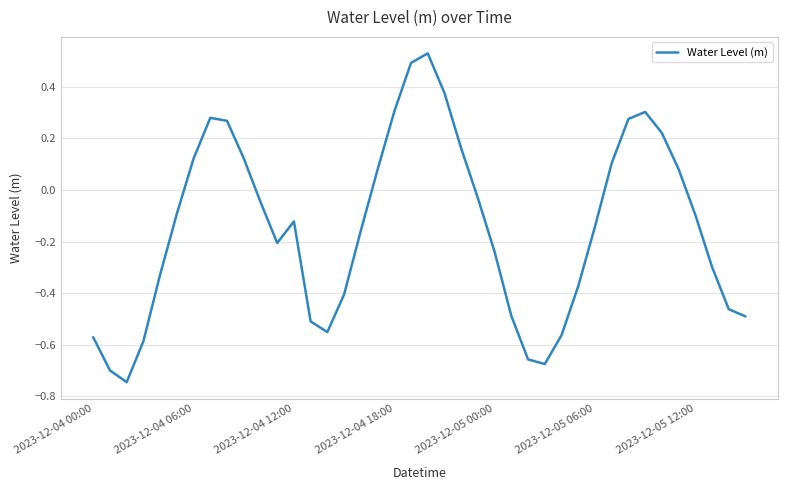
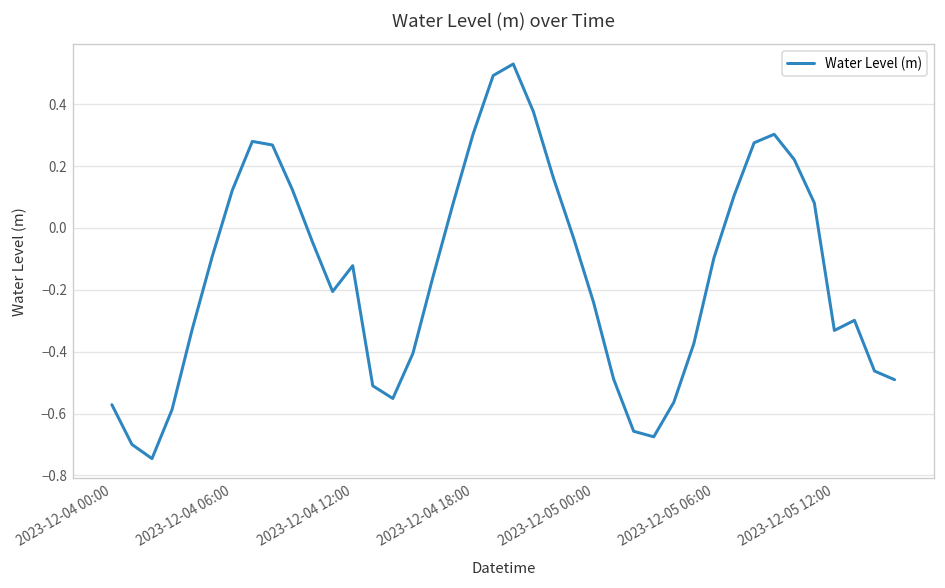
2023-12-05 06:00: -0.14 -> -0.10
2023-12-05 12:00: -0.10 -> -0.33
